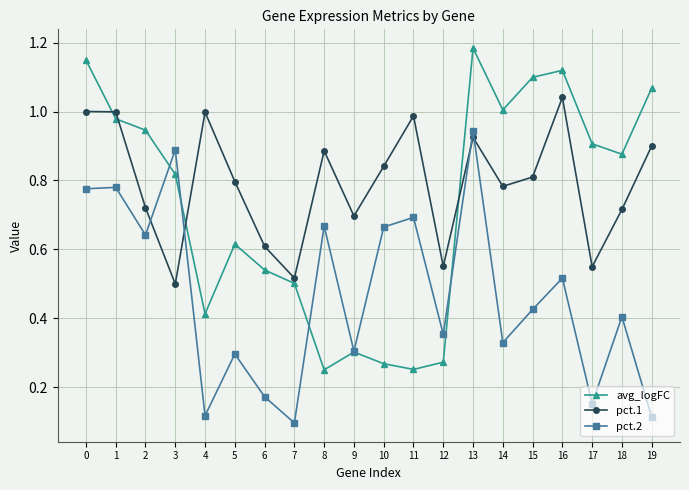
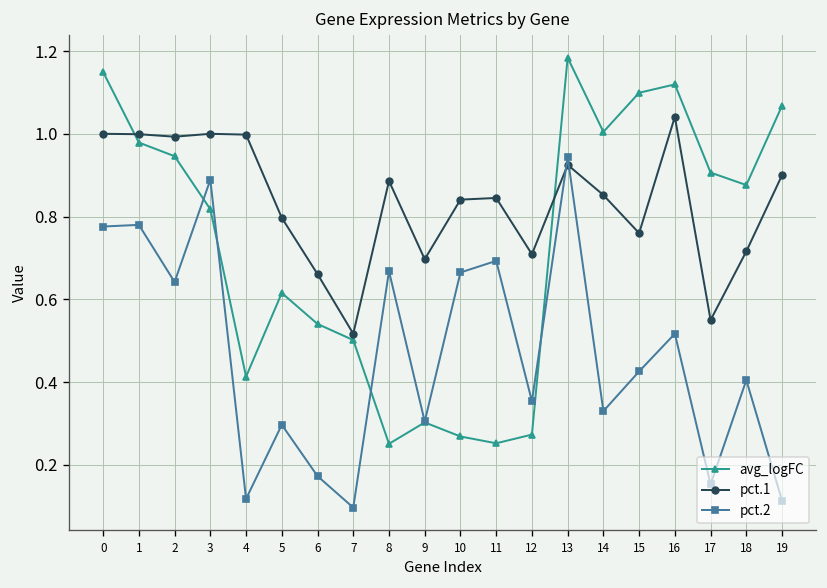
pct.1, 2: 0.72 -> 0.99
pct.1, 3: 0.5 -> 1.0
pct.1, 6: 0.61 -> 0.66
pct.1, 11: 0.99 -> 0.85
pct.1, 12: 0.55 -> 0.71
pct.1, 14: 0.78 -> 0.85
pct.1, 15: 0.81 -> 0.76
